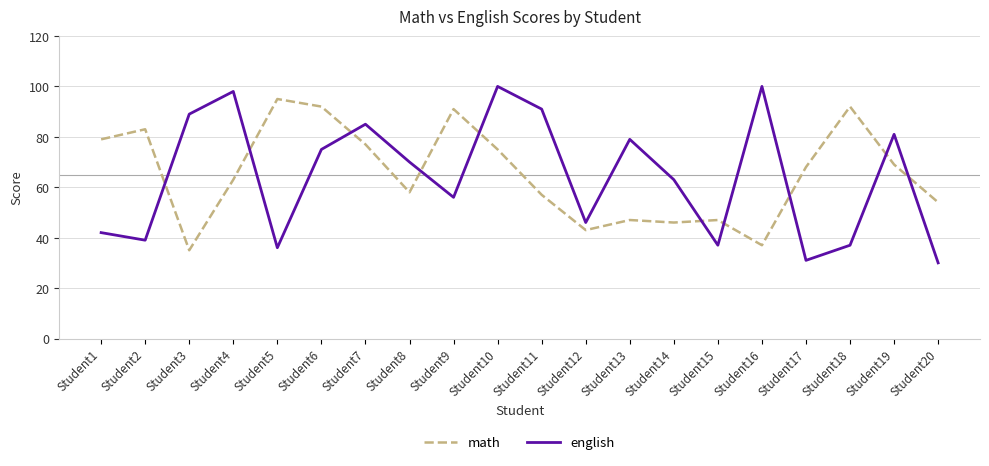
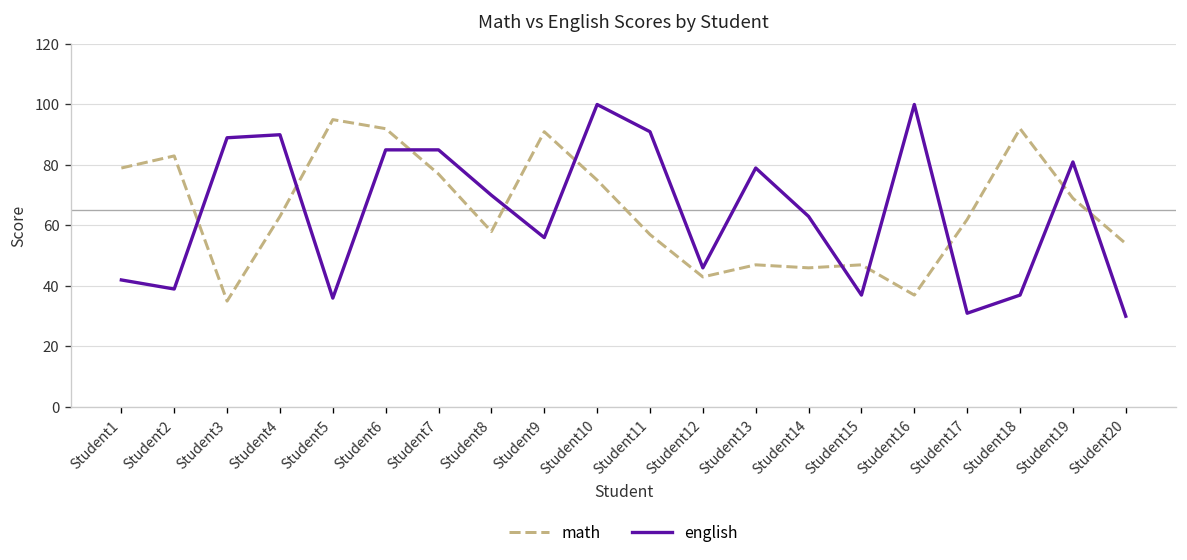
english, Student4: 98 -> 90
english, Student6: 75 -> 85
math, Student17: 68 -> 62
